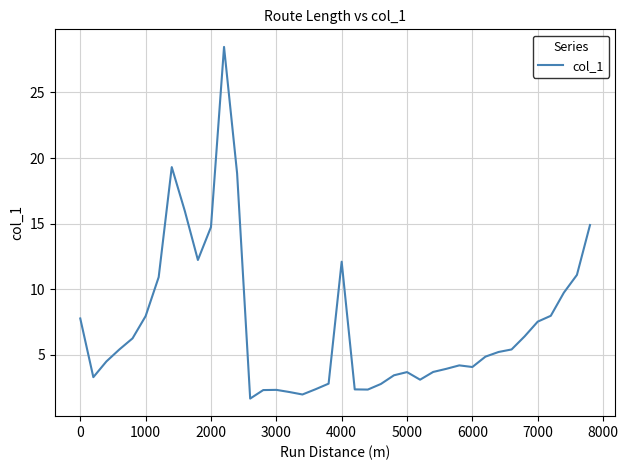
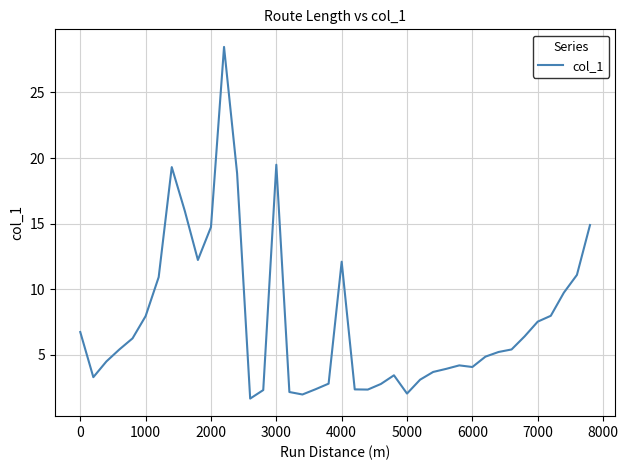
0: 7.8 -> 6.7
3000: 2.3 -> 19.5
5000: 3.7 -> 2.1
